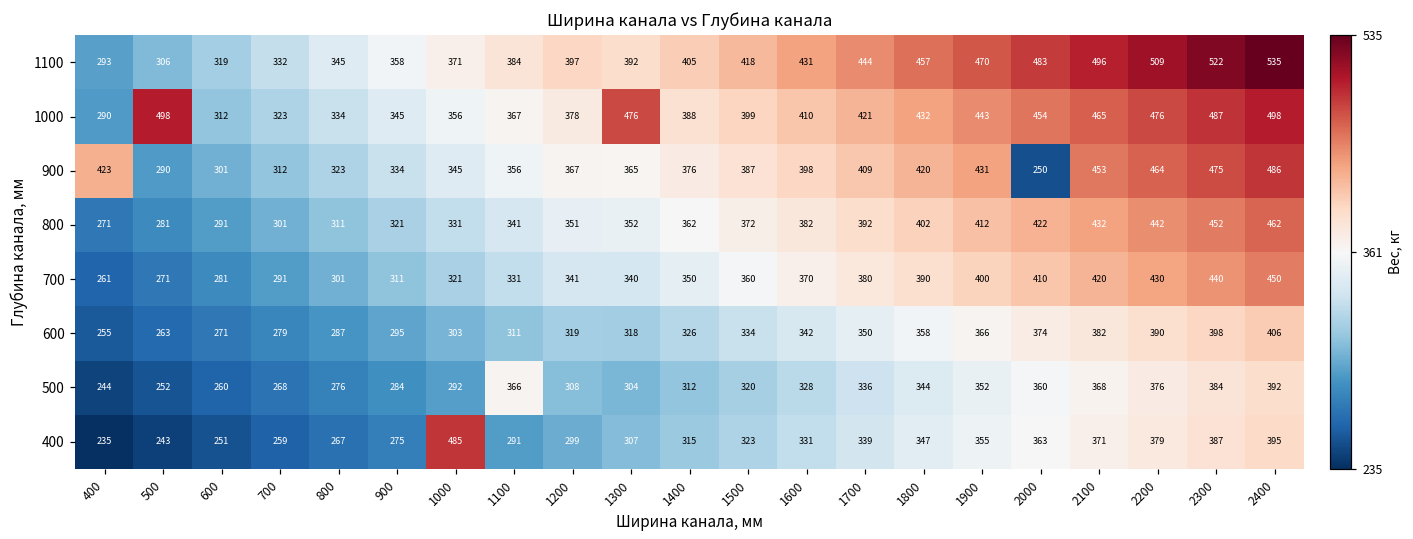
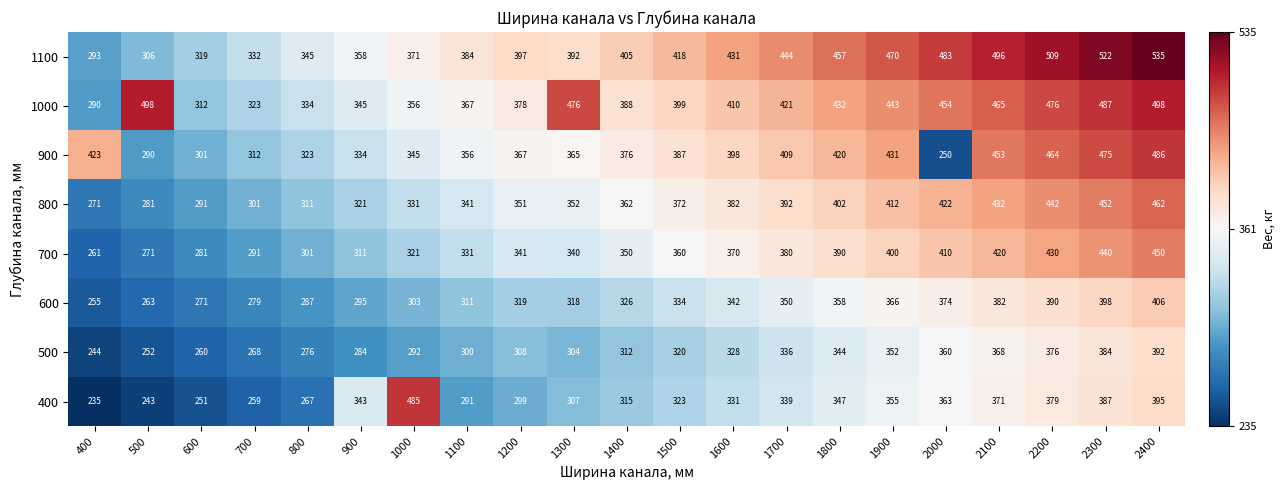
500, 1100: 366 -> 300
400, 900: 275 -> 343
